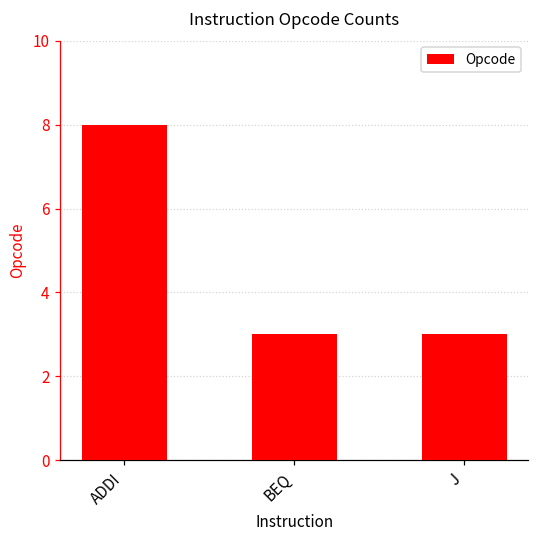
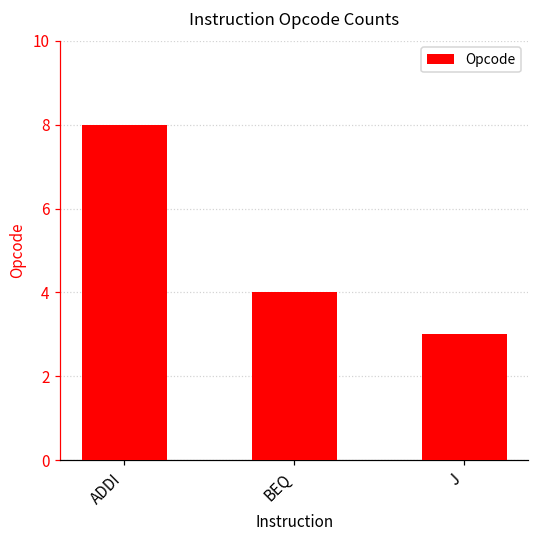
BEQ: 3 -> 4
